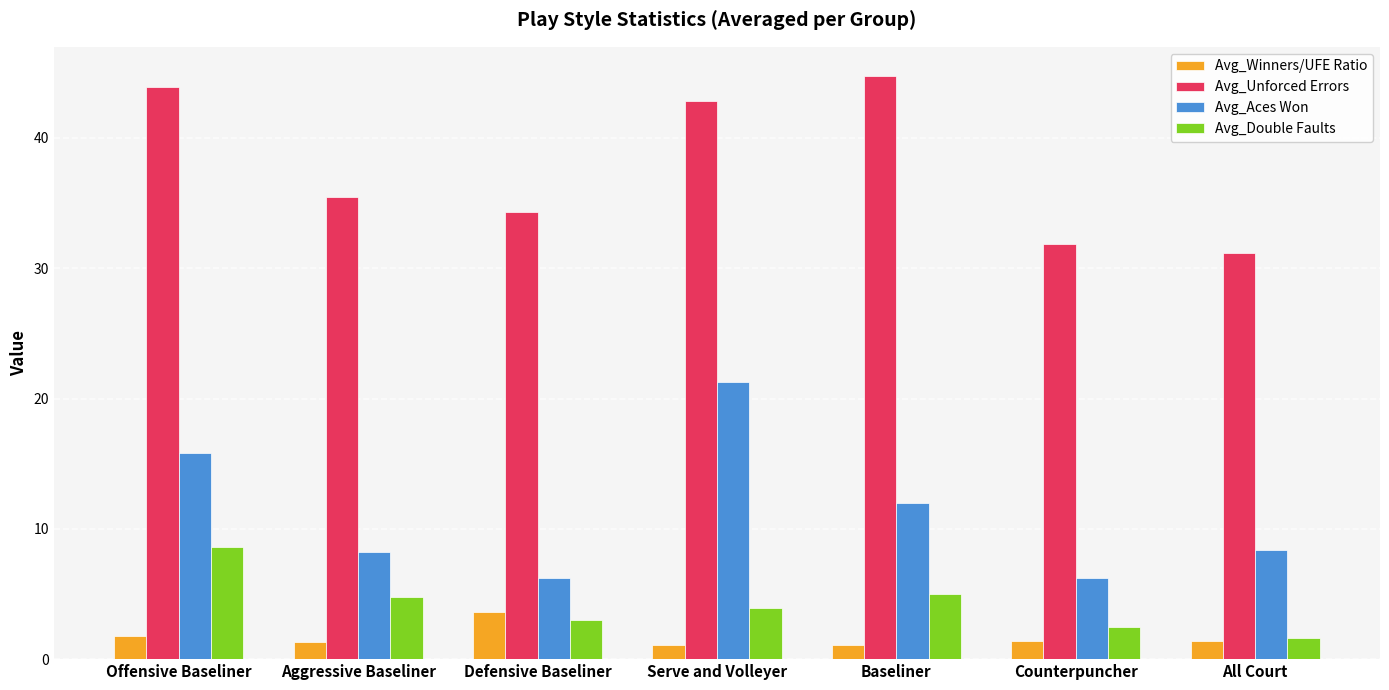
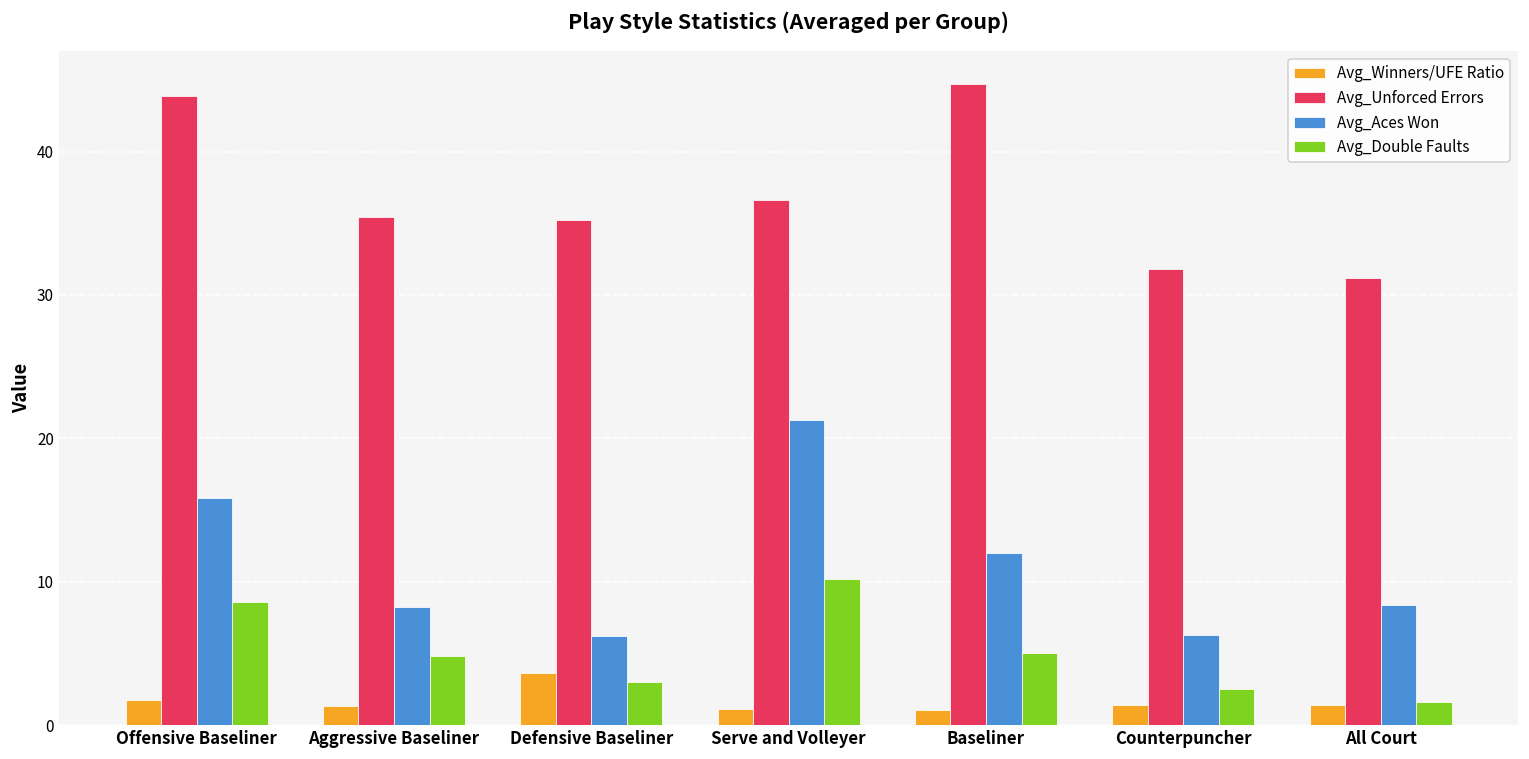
Avg_Unforced Errors, Defensive Baseliner: 34.3 -> 35.2
Avg_Unforced Errors, Serve and Volleyer: 42.8 -> 36.6
Avg_Double Faults, Serve and Volleyer: 3.9 -> 10.2
